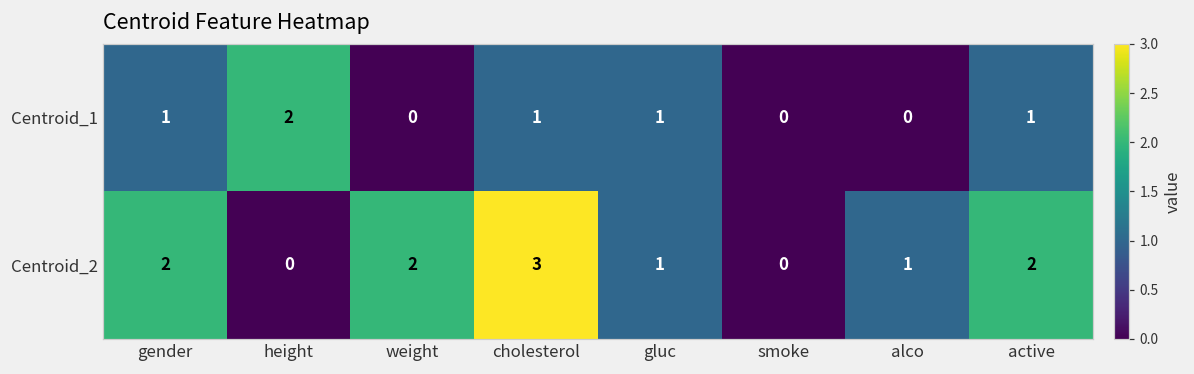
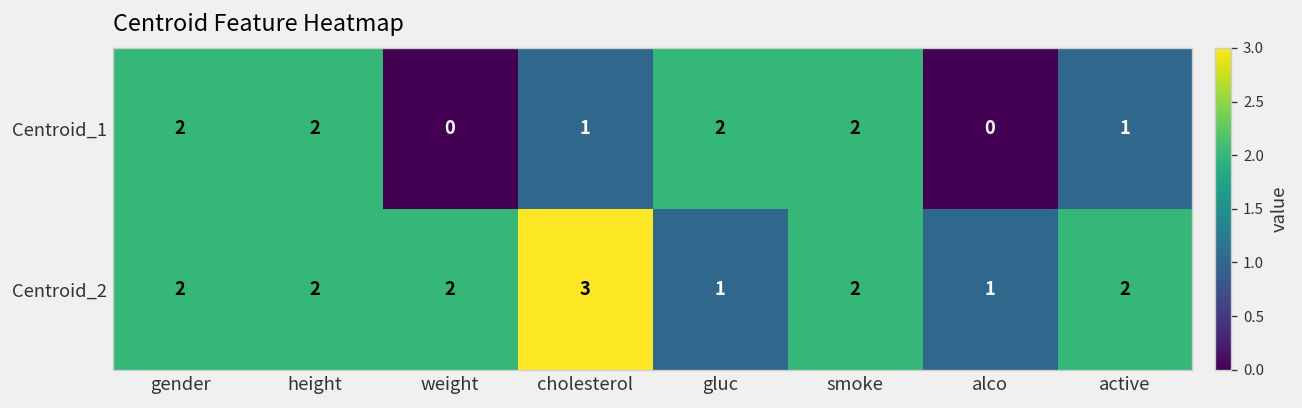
Centroid_1, gender: 1 -> 2
Centroid_1, gluc: 1 -> 2
Centroid_1, smoke: 0 -> 2
Centroid_2, height: 0 -> 2
Centroid_2, smoke: 0 -> 2
